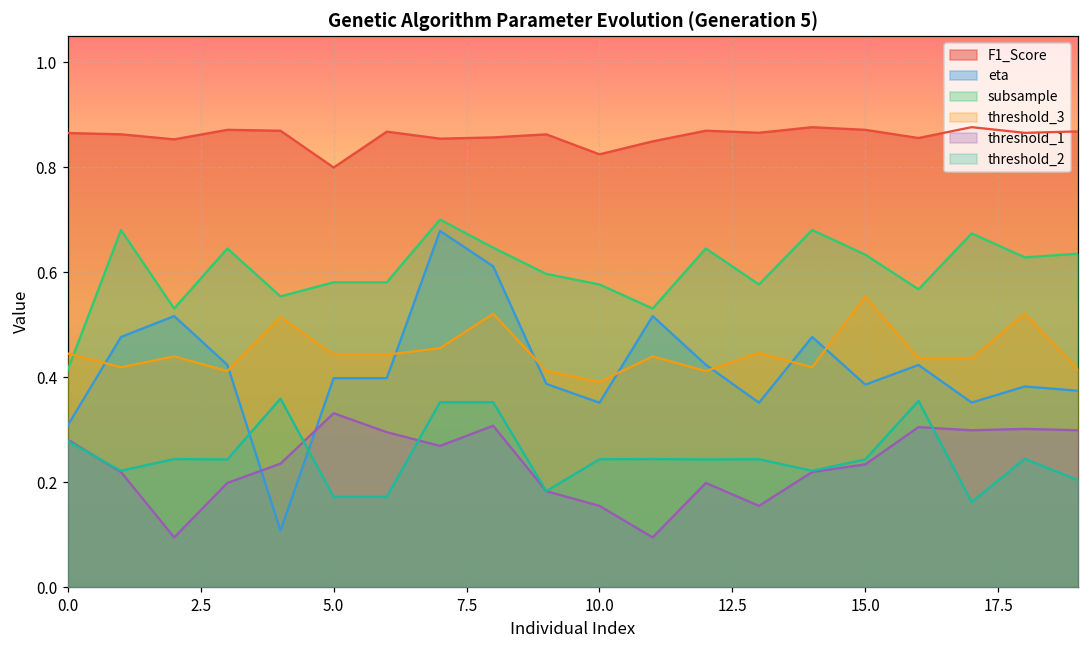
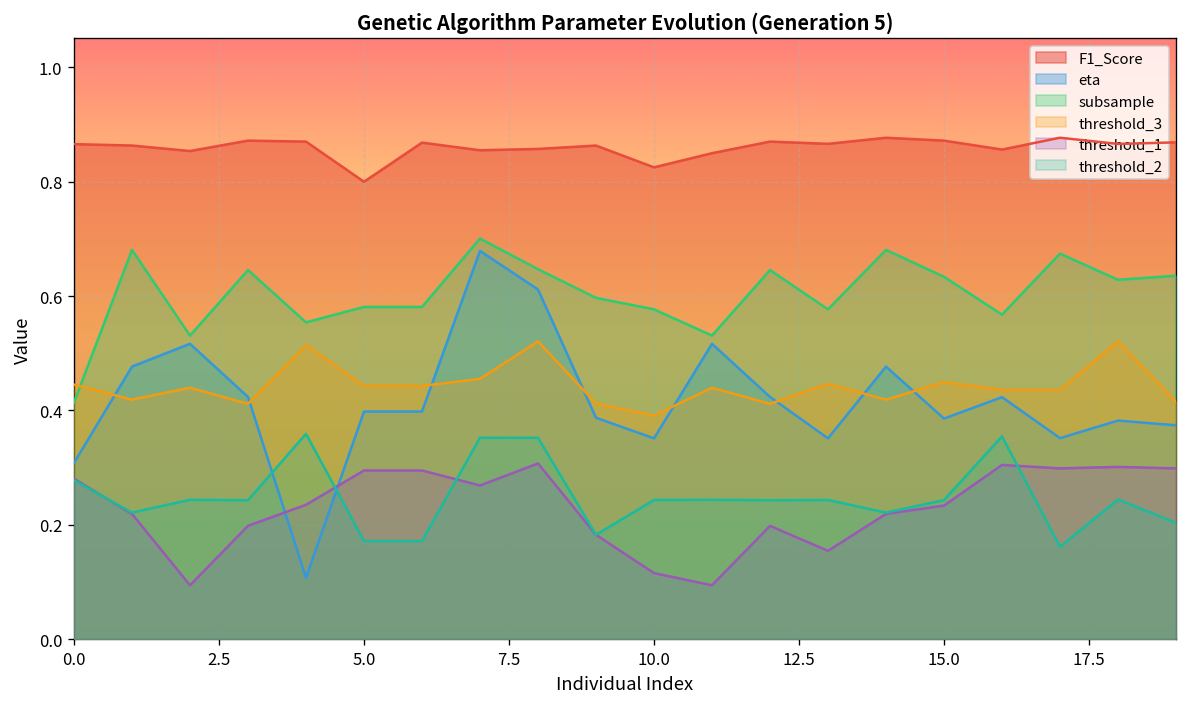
threshold_1, 5.0: 0.33 -> 0.30
threshold_1, 10.0: 0.15 -> 0.12
threshold_3, 15.0: 0.55 -> 0.45
